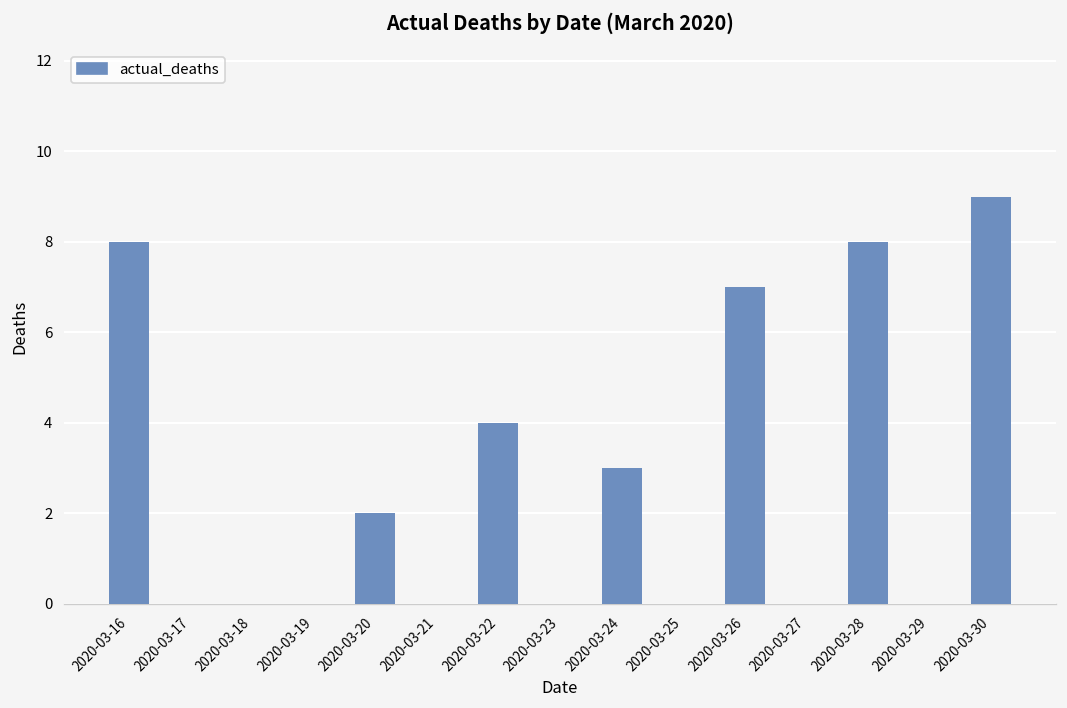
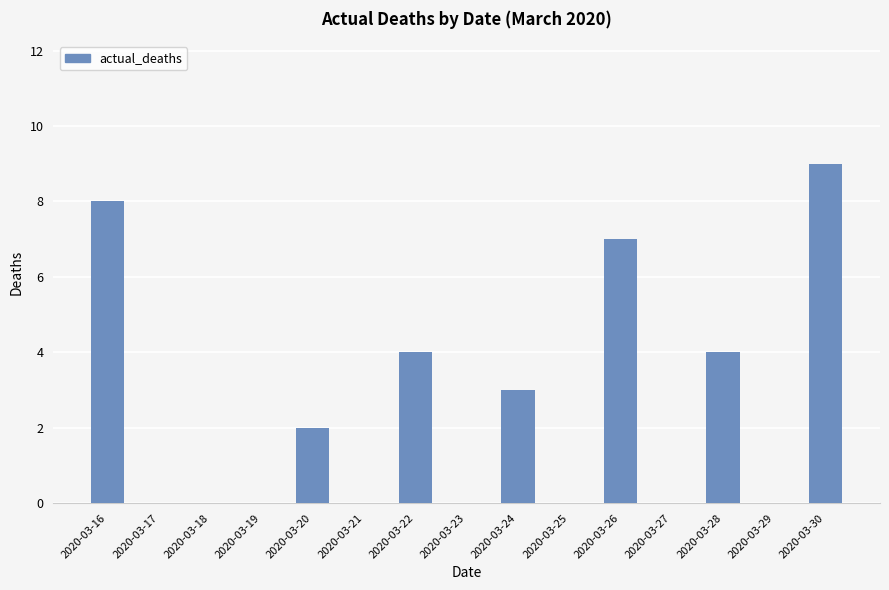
2020-03-28: 8 -> 4
